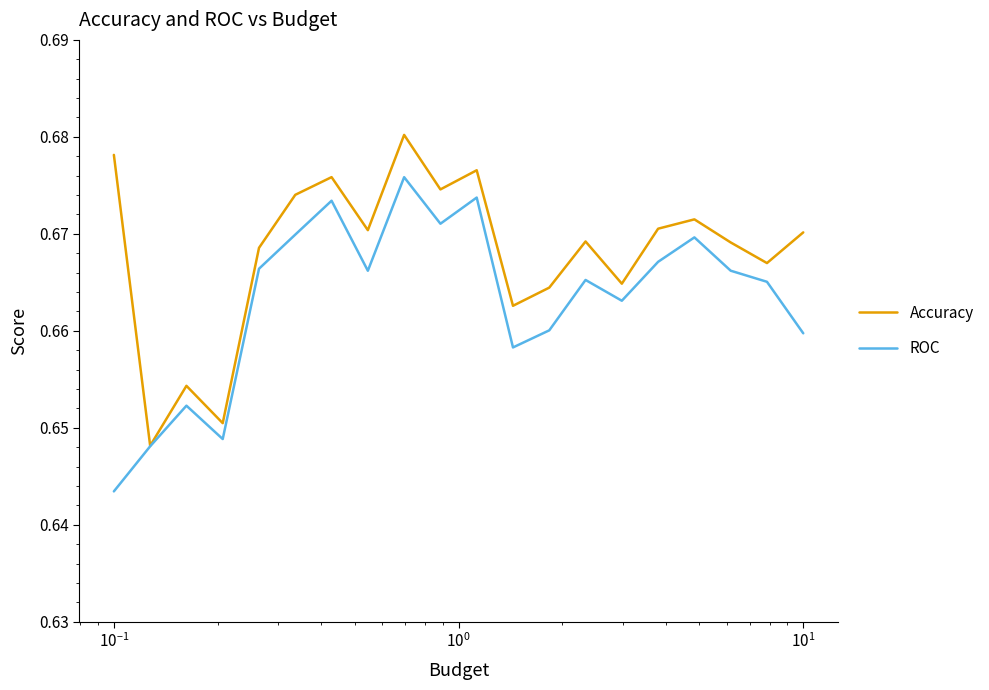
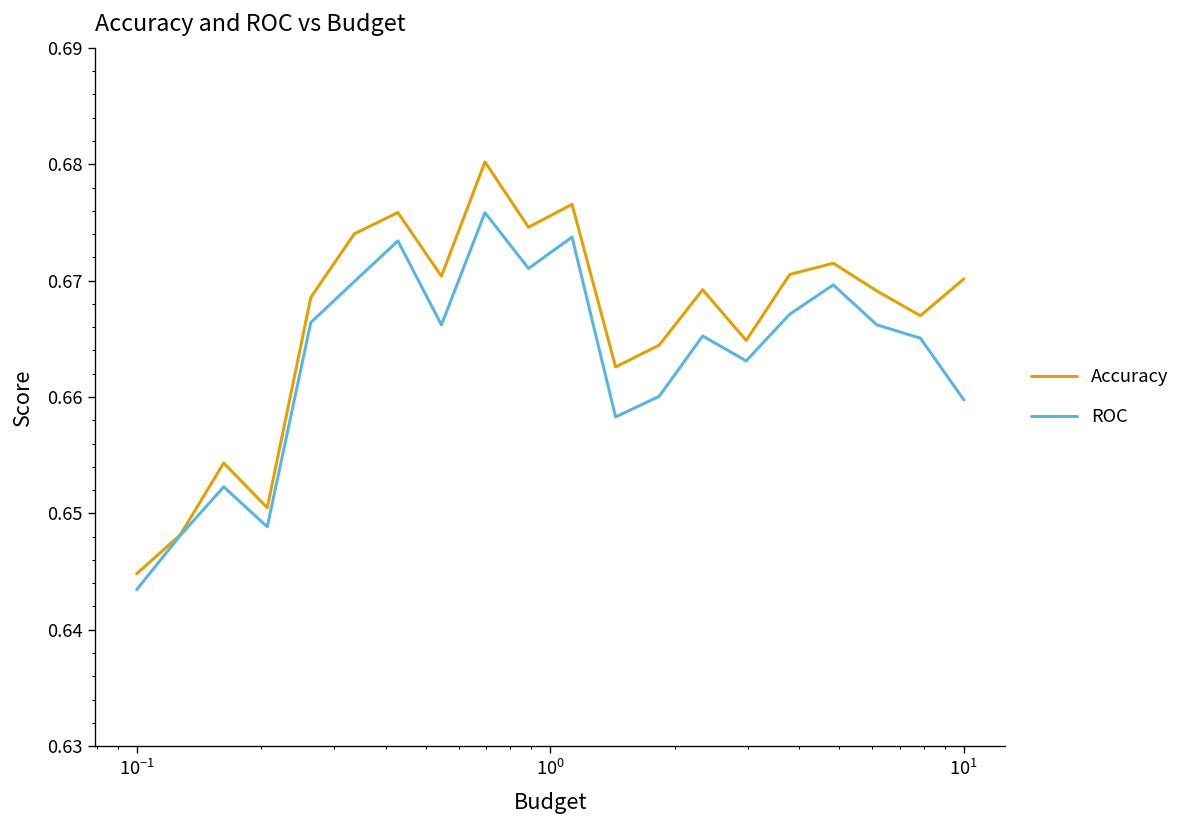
Accuracy, 10^-1: 0.678 -> 0.645
